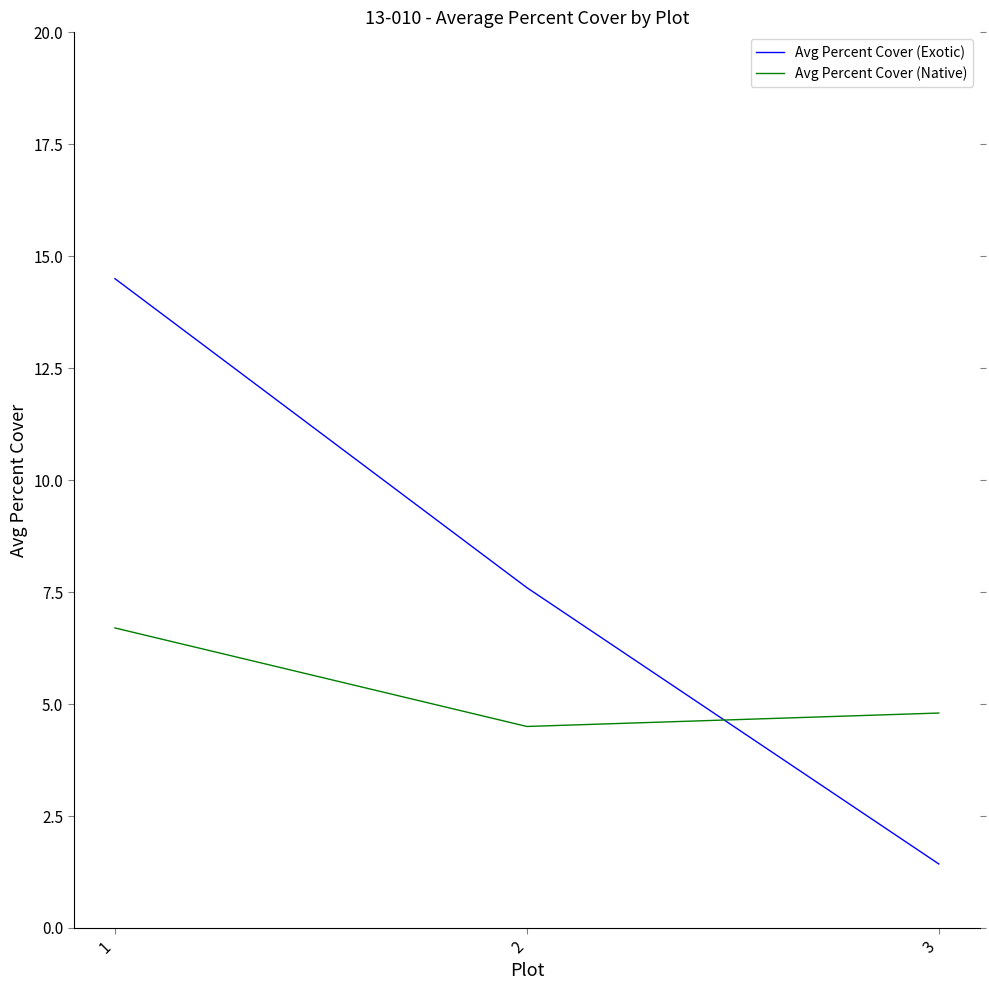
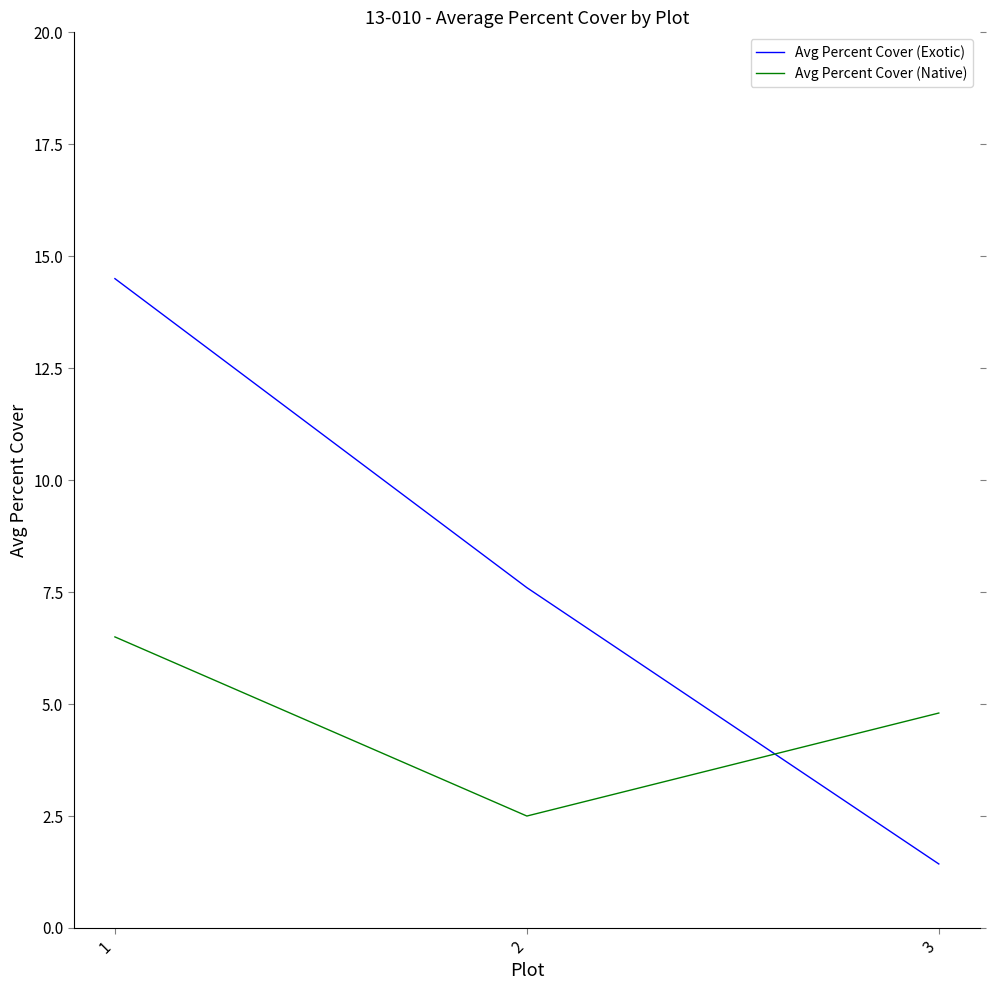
Avg Percent Cover (Native), 1: 6.7 -> 6.5
Avg Percent Cover (Native), 2: 4.5 -> 2.5
